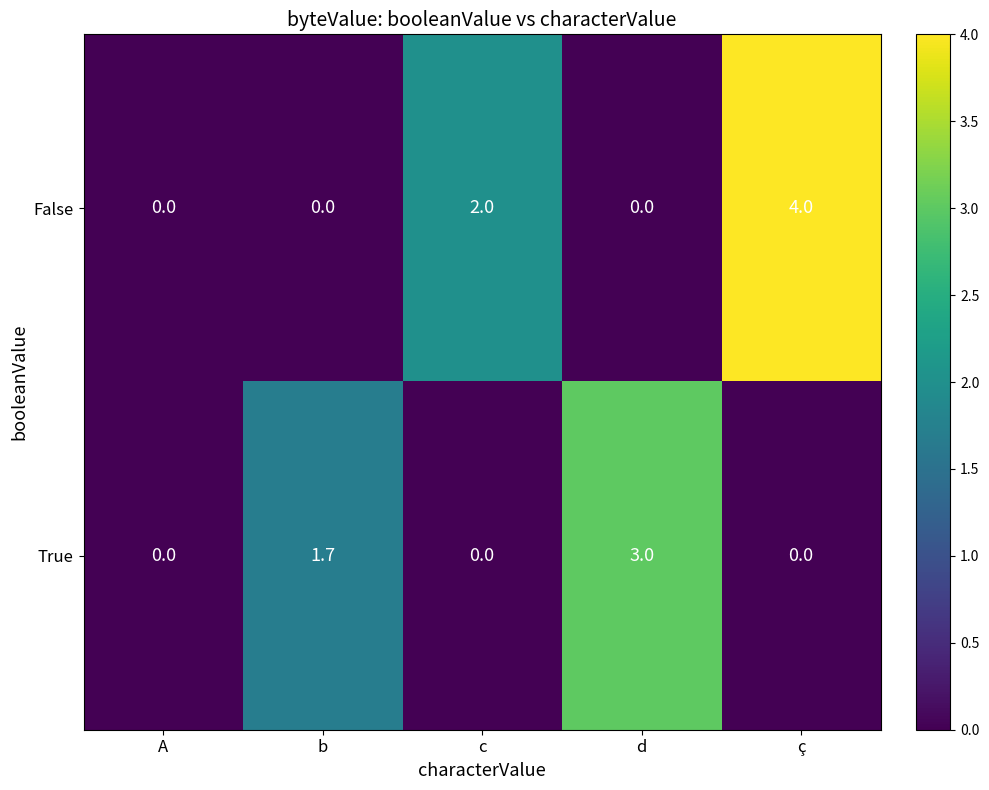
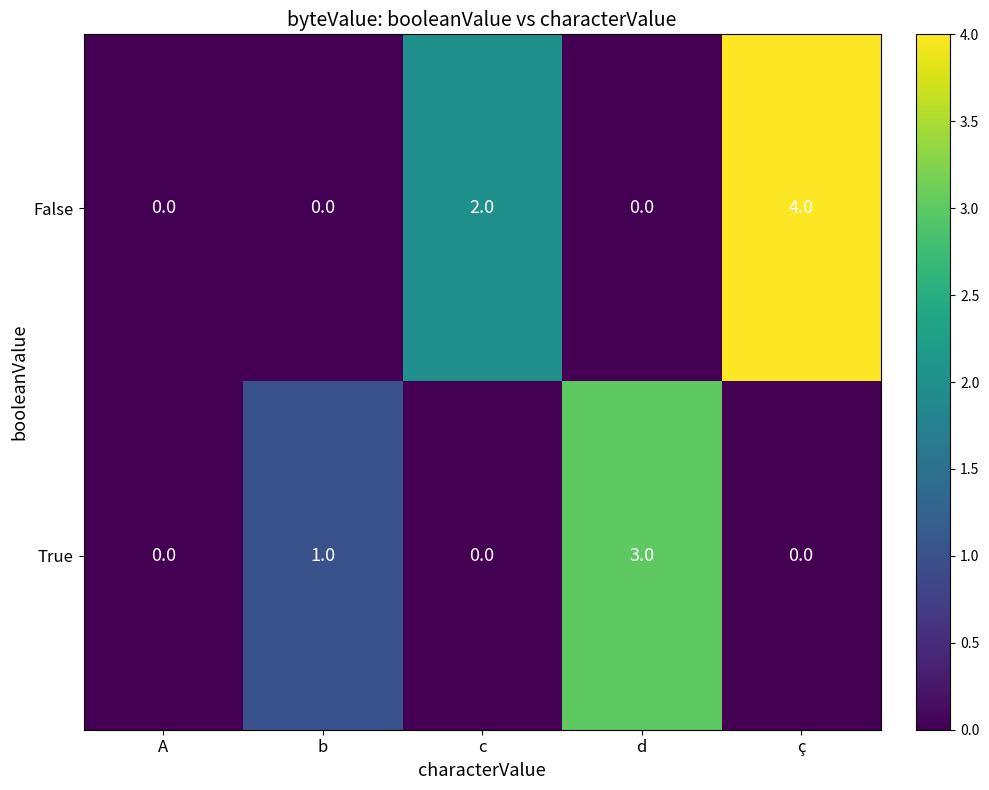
True, b: 1.7 -> 1.0
